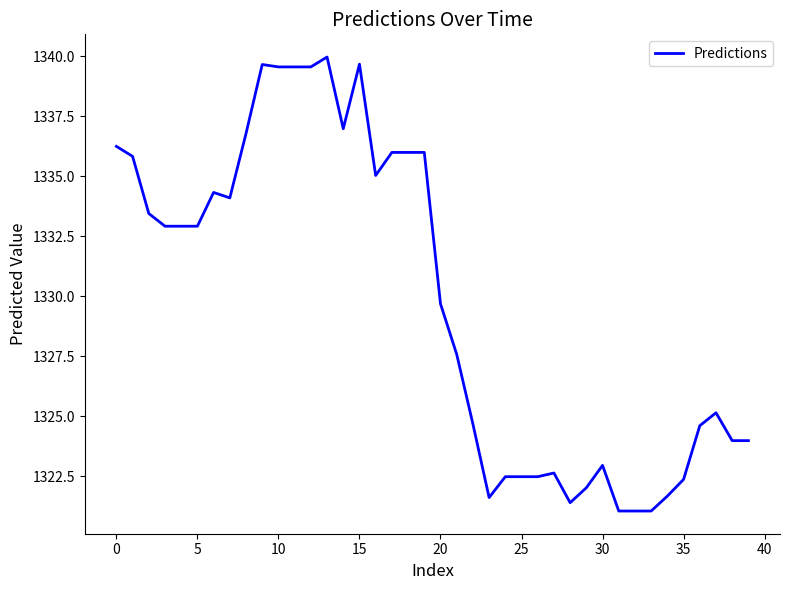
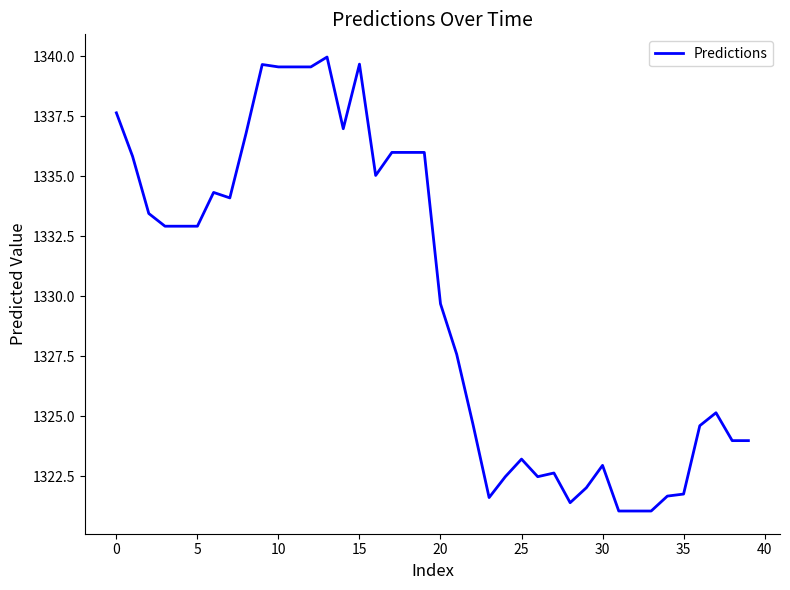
0: 1336.2 -> 1337.6
25: 1322.5 -> 1323.2
35: 1322.4 -> 1321.8
